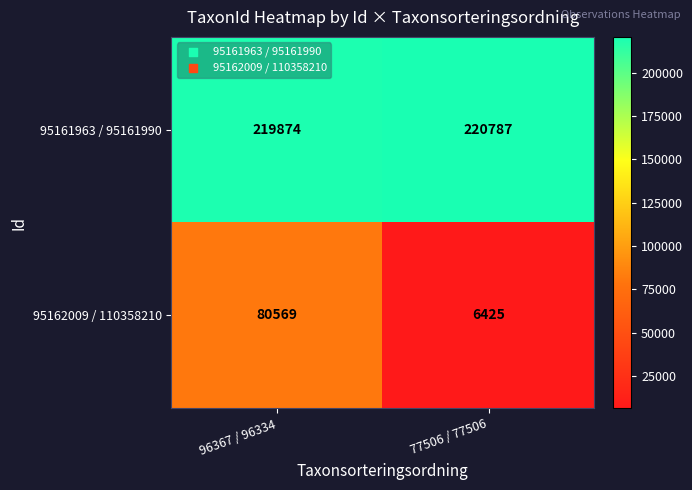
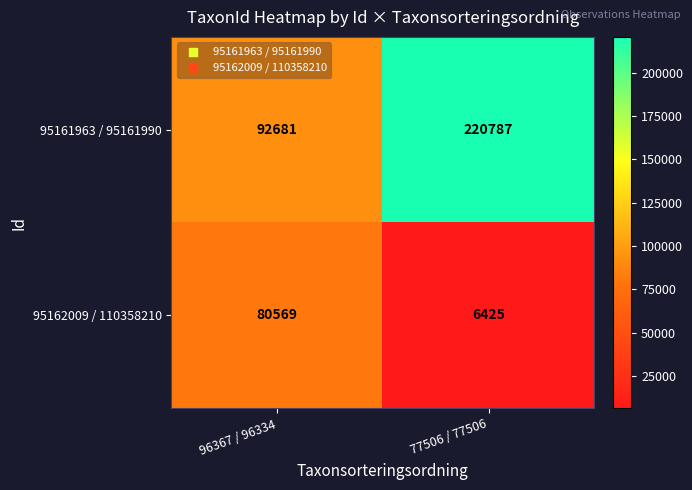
95161963 / 95161990, 96367 / 96334: 219874 -> 92681
